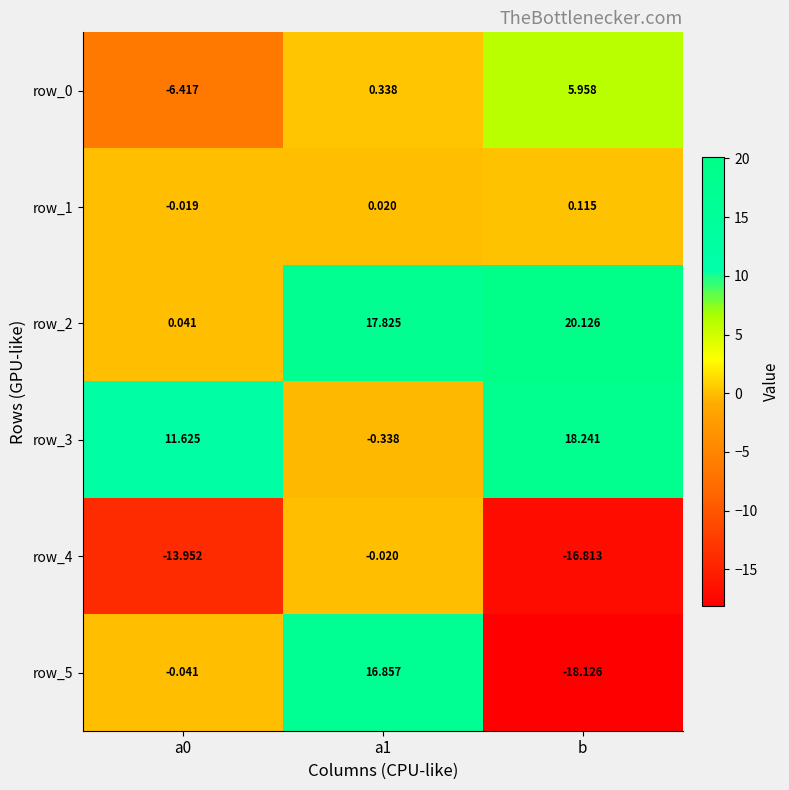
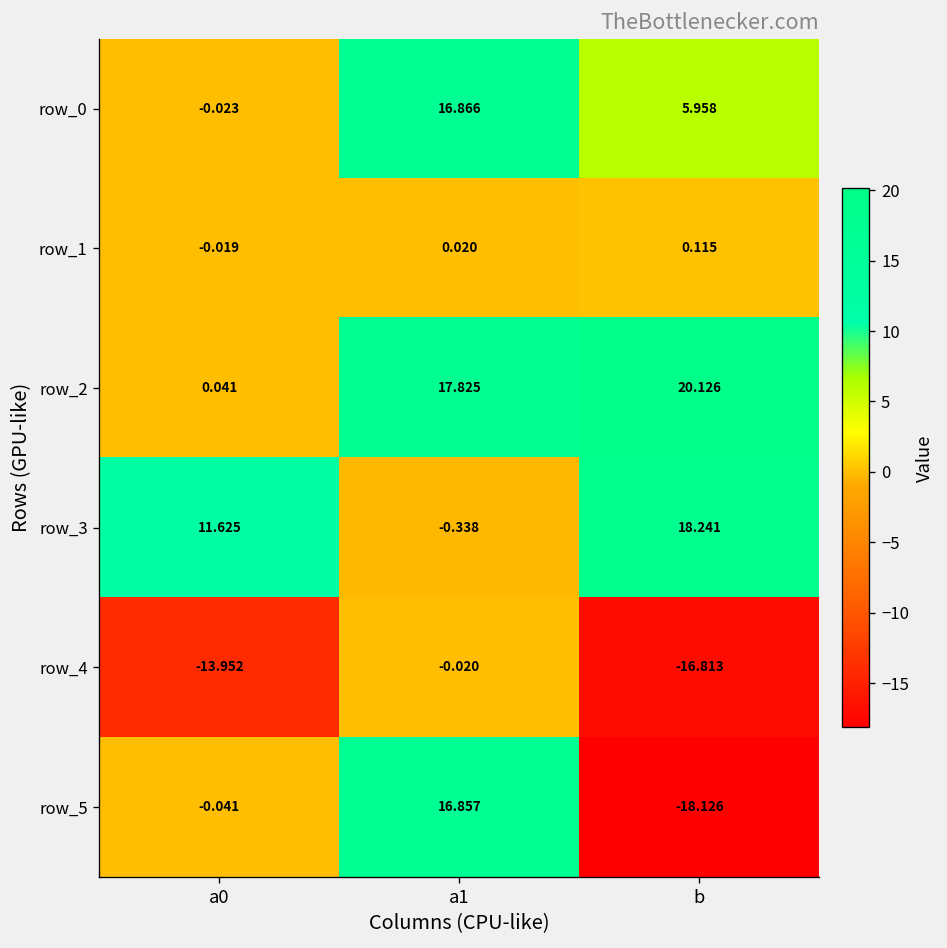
row_0, a0: -6.417 -> -0.023
row_0, a1: 0.338 -> 16.866
